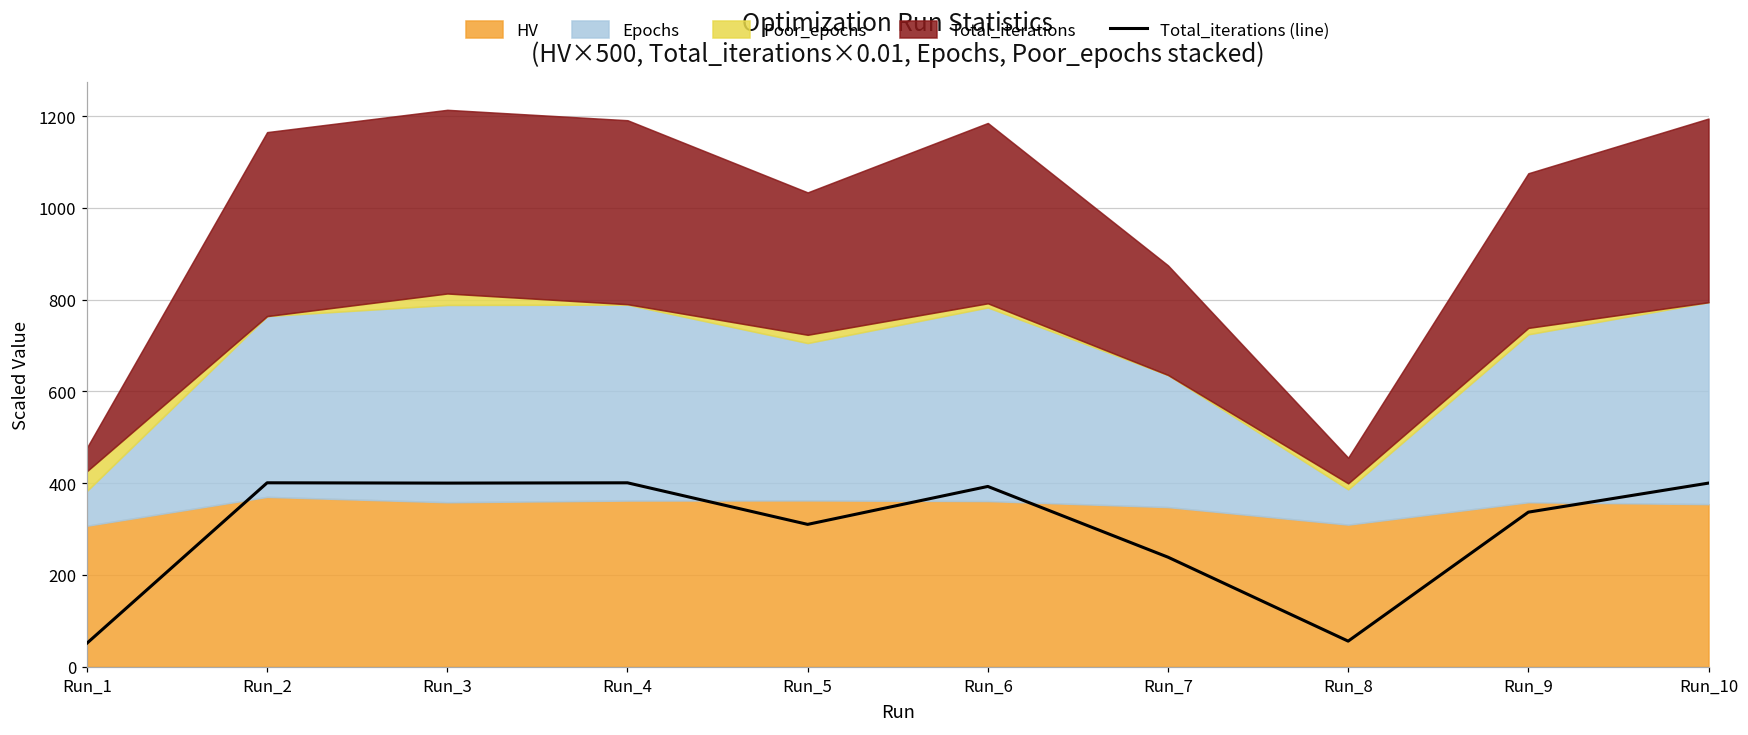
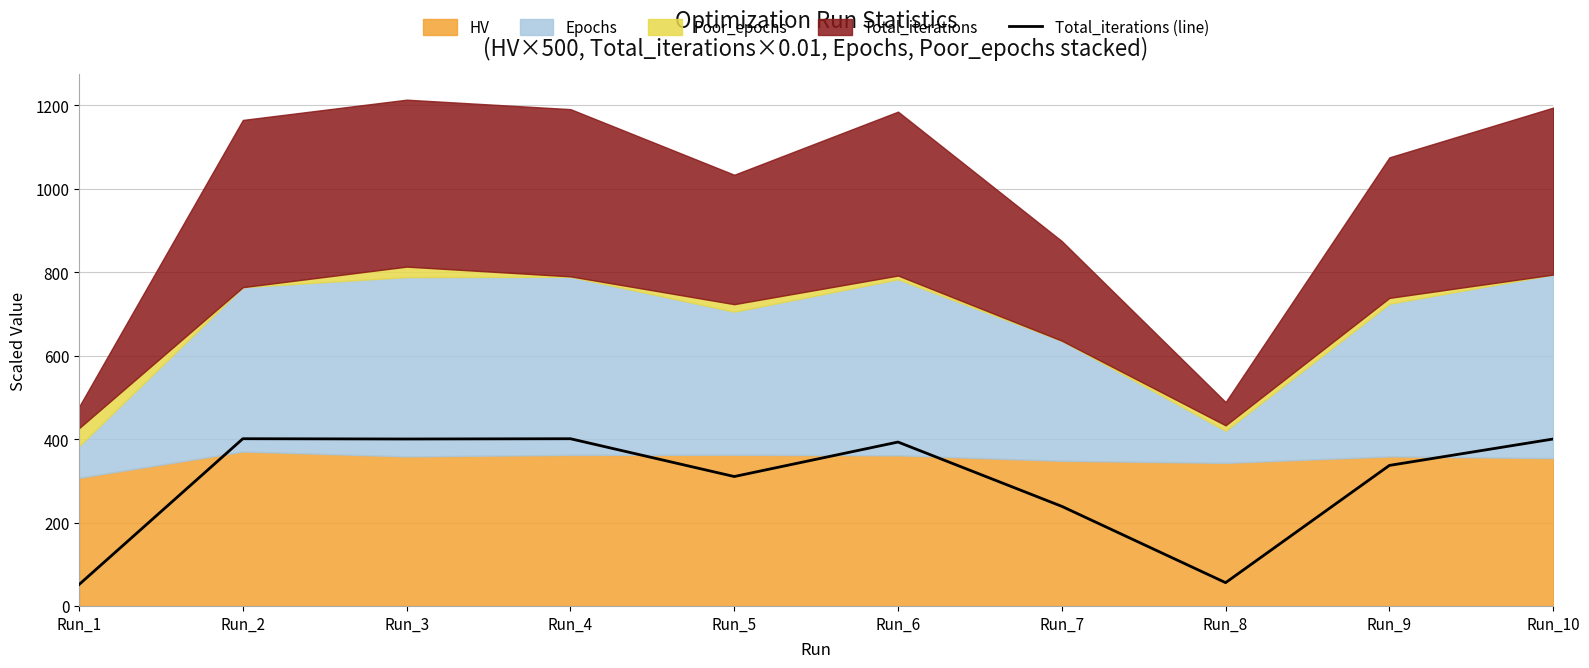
HV, Run_8: 310 -> 340
